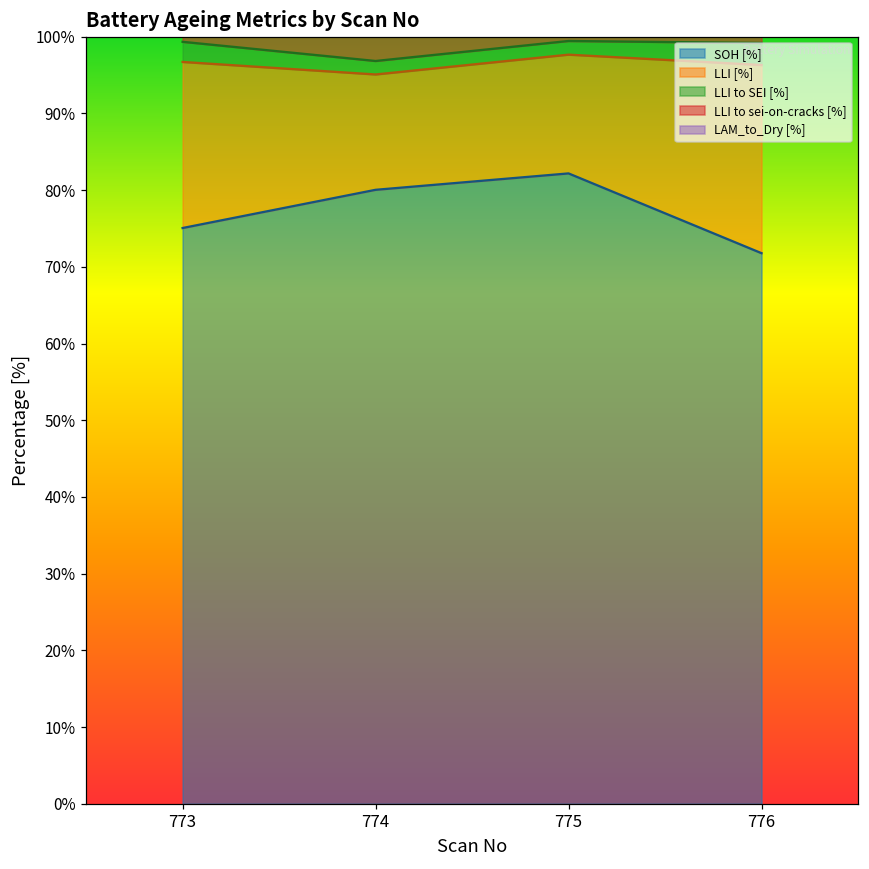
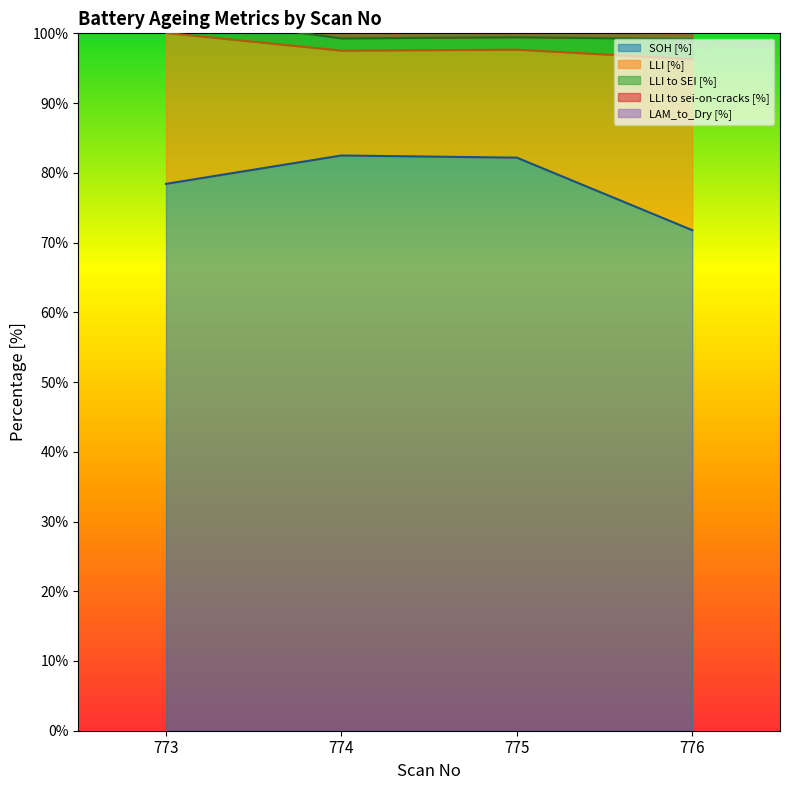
SOH [%], 773: 75% -> 78%
SOH [%], 774: 80% -> 82%
